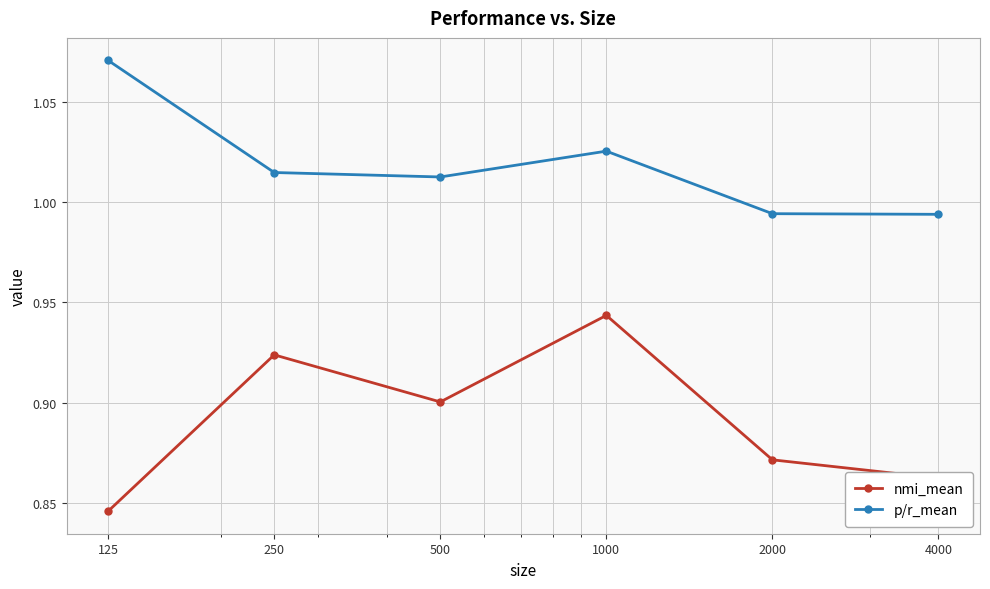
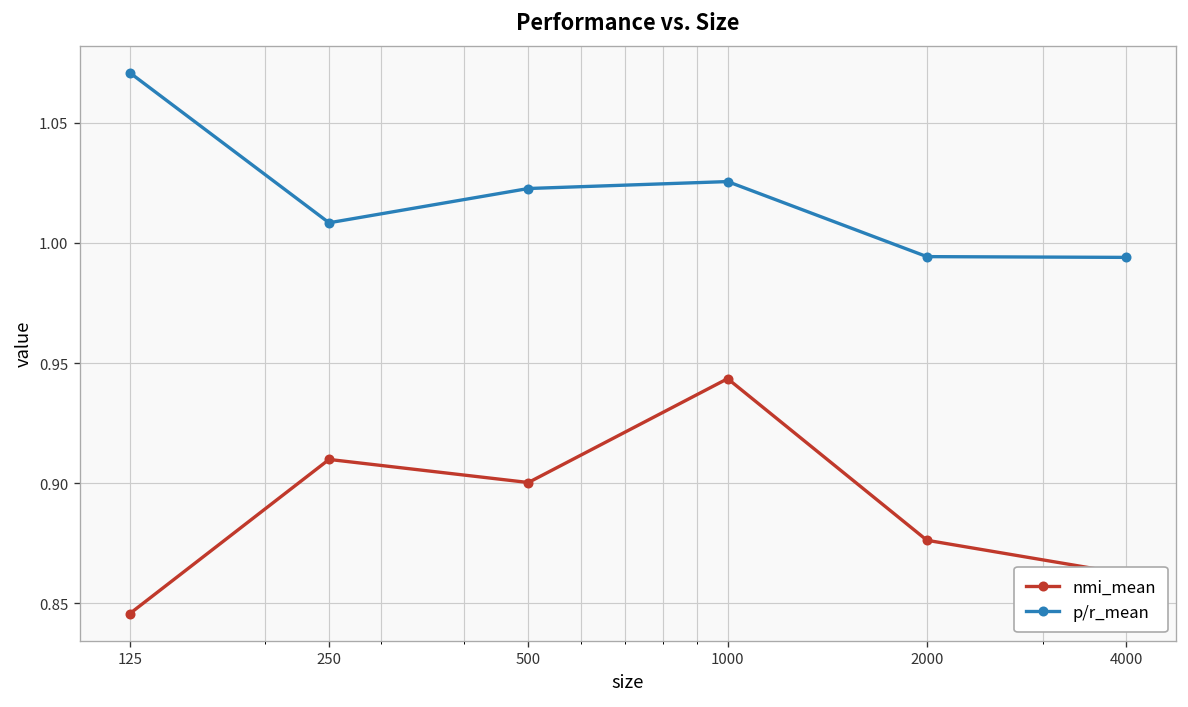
nmi_mean, 250: 0.924 -> 0.910
p/r_mean, 250: 1.015 -> 1.008
p/r_mean, 500: 1.013 -> 1.023
nmi_mean, 2000: 0.871 -> 0.876
